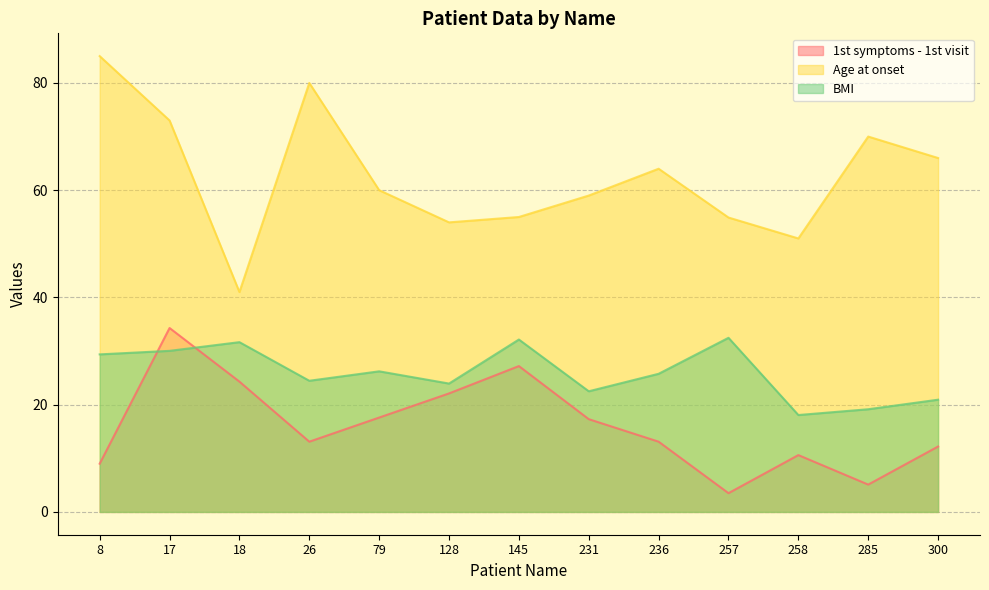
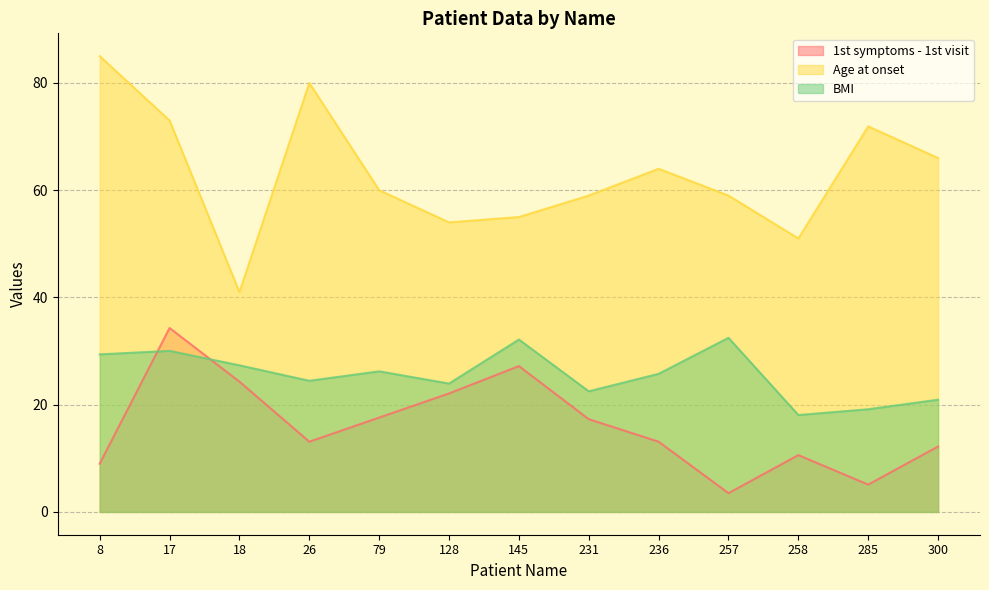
BMI, 18: 32 -> 27
Age at onset, 257: 55 -> 59
Age at onset, 285: 70 -> 72
